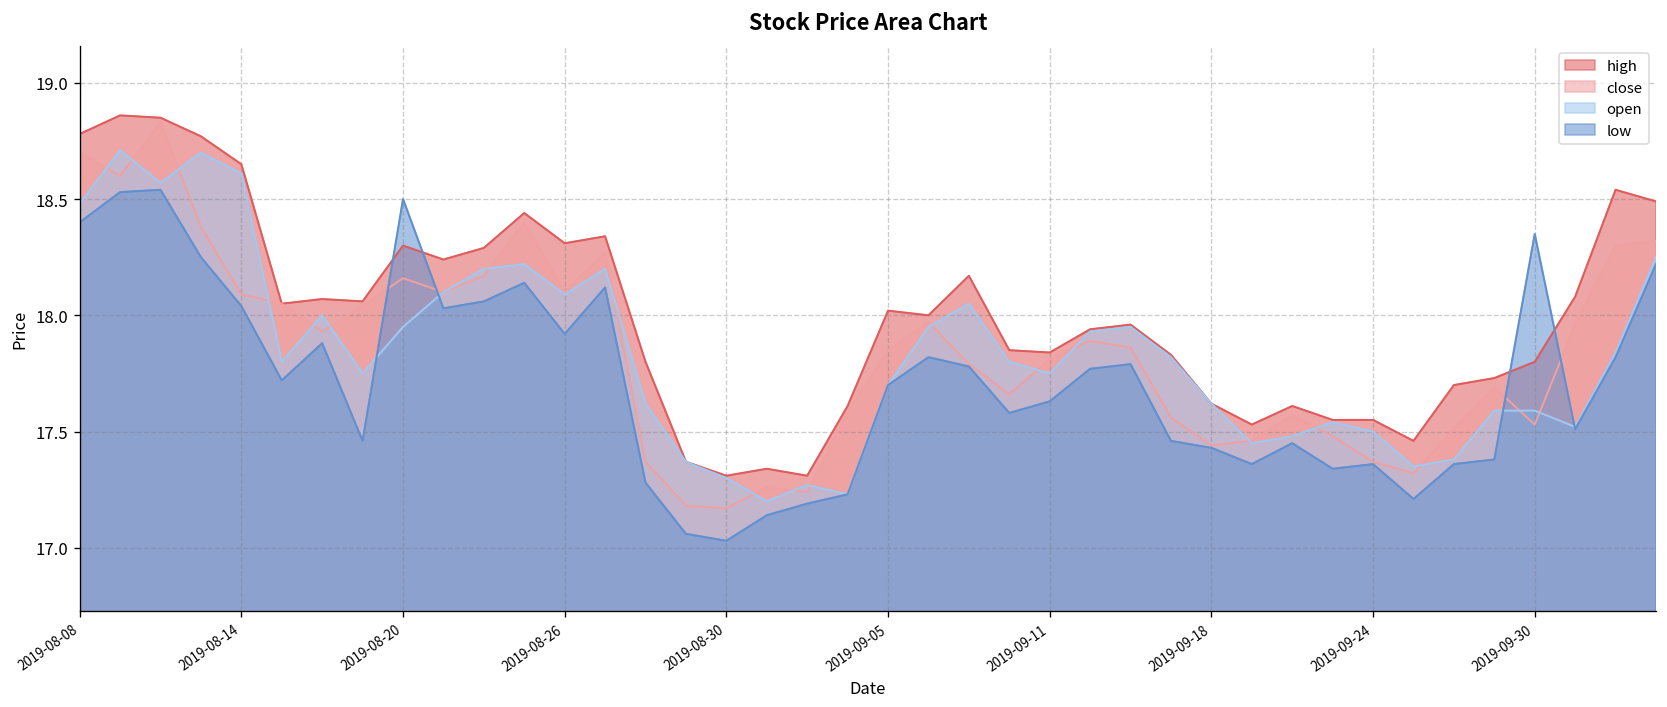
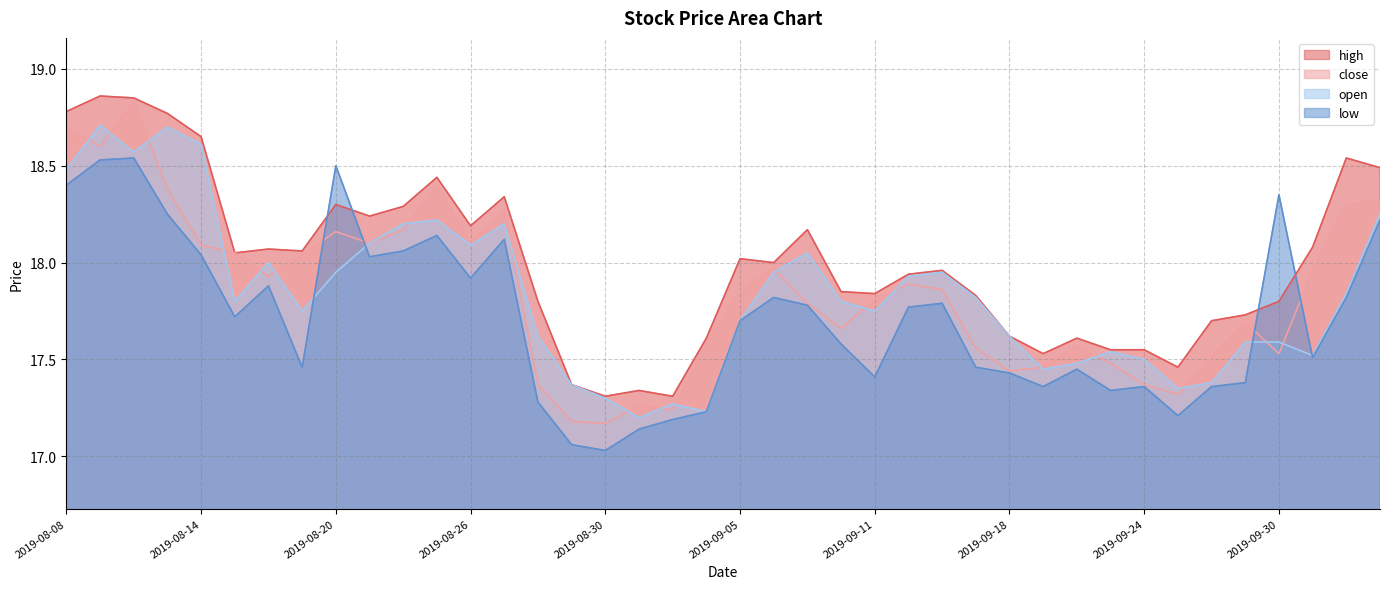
high, 2019-08-26: 18.31 -> 18.19
low, 2019-09-11: 17.63 -> 17.41
